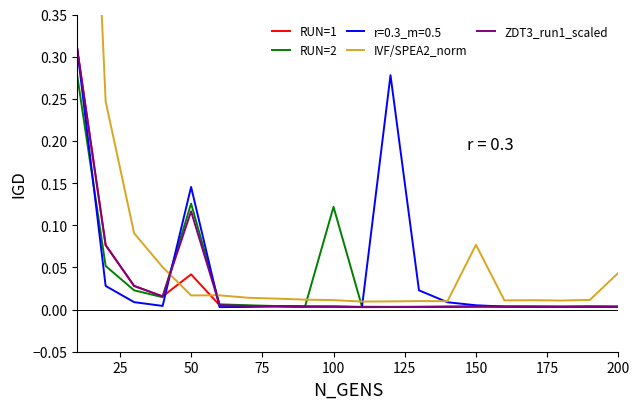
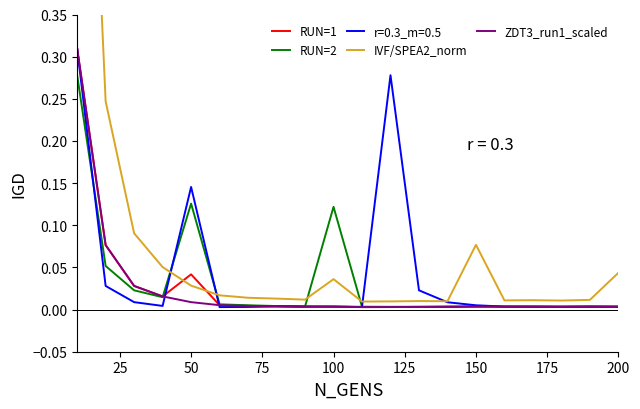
IVF/SPEA2_norm, 50: 0.02 -> 0.03
ZDT3_run1_scaled, 50: 0.12 -> 0.01
IVF/SPEA2_norm, 100: 0.01 -> 0.04
